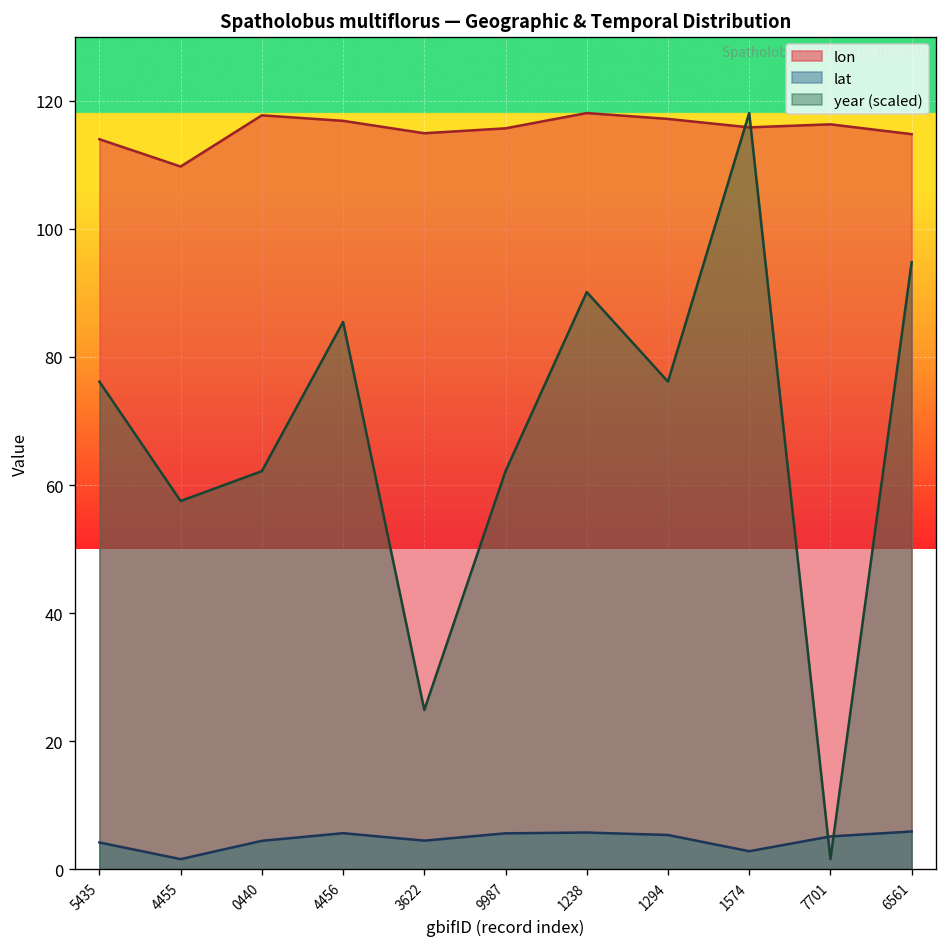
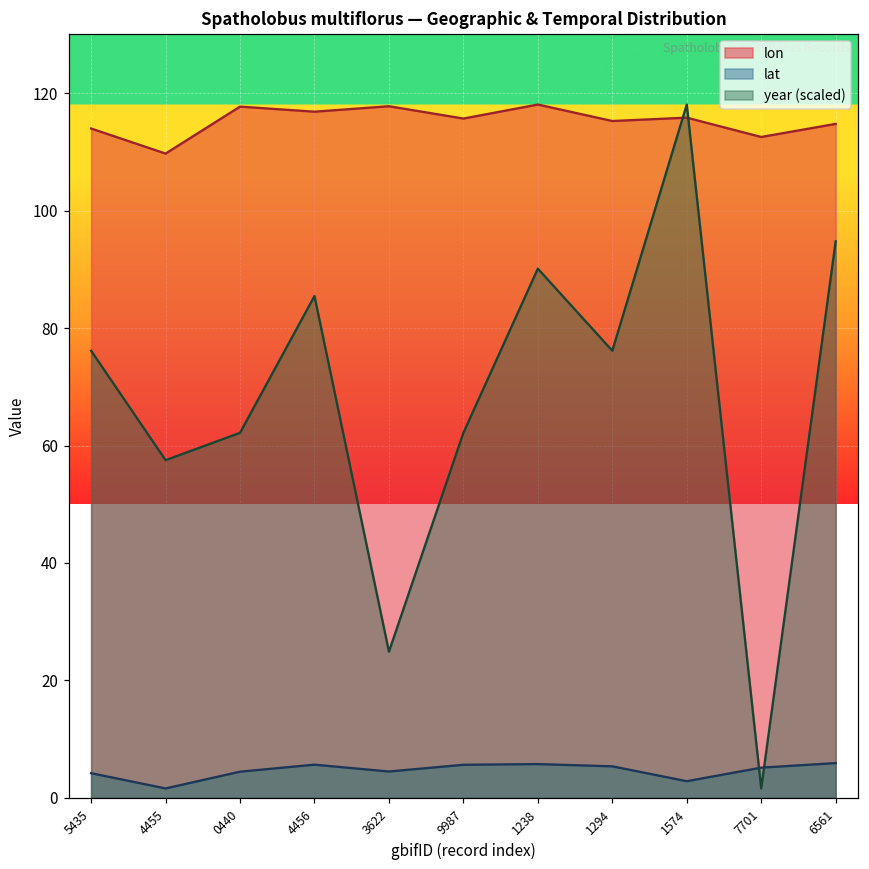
lon, 3622: 115 -> 118
lon, 1294: 117 -> 115
lon, 7701: 116 -> 113
